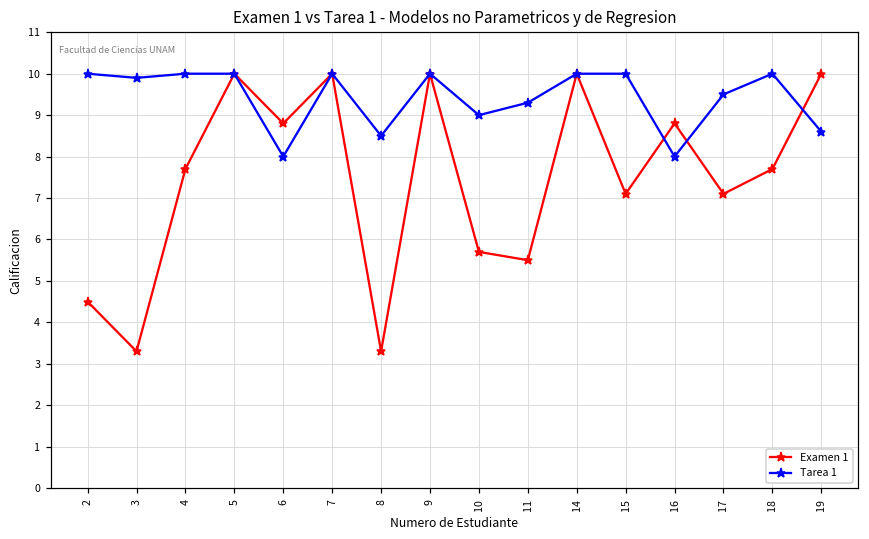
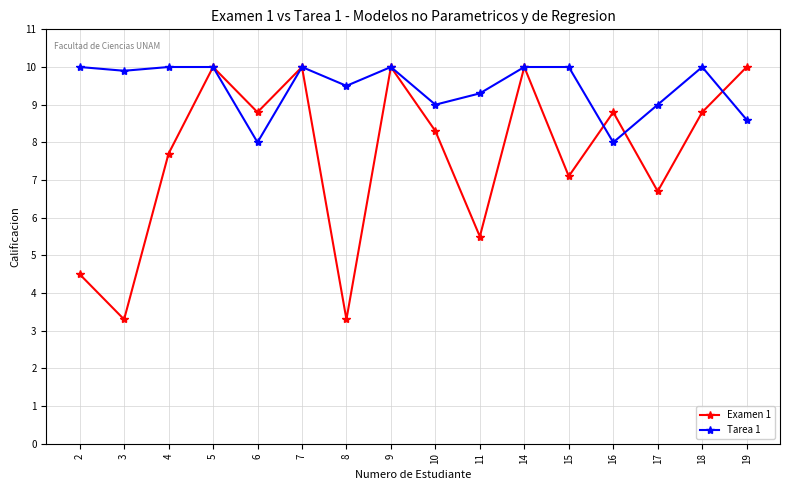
Tarea 1, 8: 8.5 -> 9.5
Examen 1, 10: 5.7 -> 8.3
Examen 1, 17: 7.1 -> 6.7
Tarea 1, 17: 9.5 -> 9.0
Examen 1, 18: 7.7 -> 8.8
